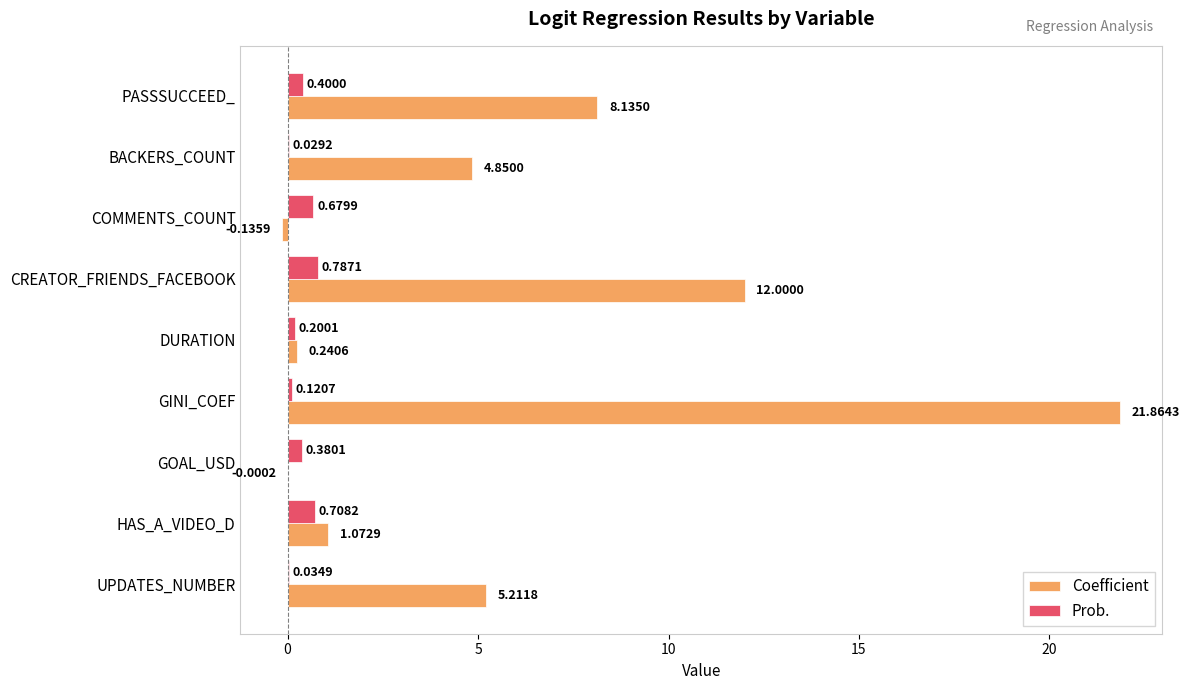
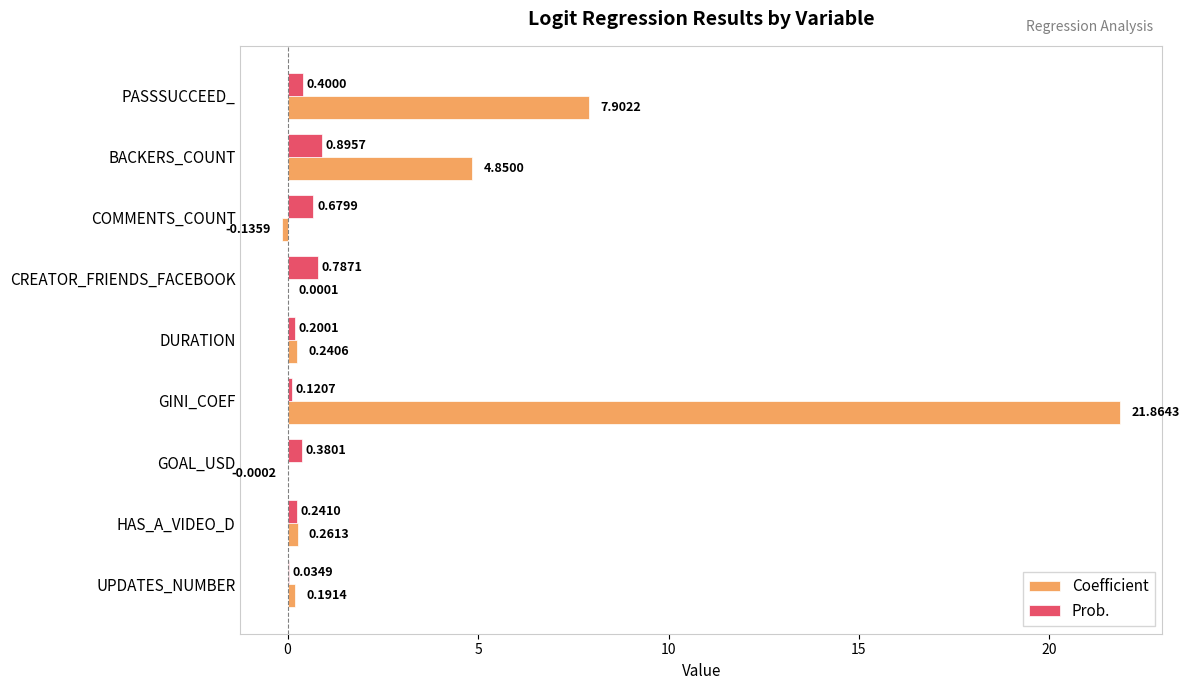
Coefficient, PASSSUCCEED_: 8.1350 -> 7.9022
Prob., BACKERS_COUNT: 0.0292 -> 0.8957
Coefficient, CREATOR_FRIENDS_FACEBOOK: 12.0000 -> 0.0001
Prob., HAS_A_VIDEO_D: 0.7082 -> 0.2410
Coefficient, HAS_A_VIDEO_D: 1.0729 -> 0.2613
Coefficient, UPDATES_NUMBER: 5.2118 -> 0.1914
